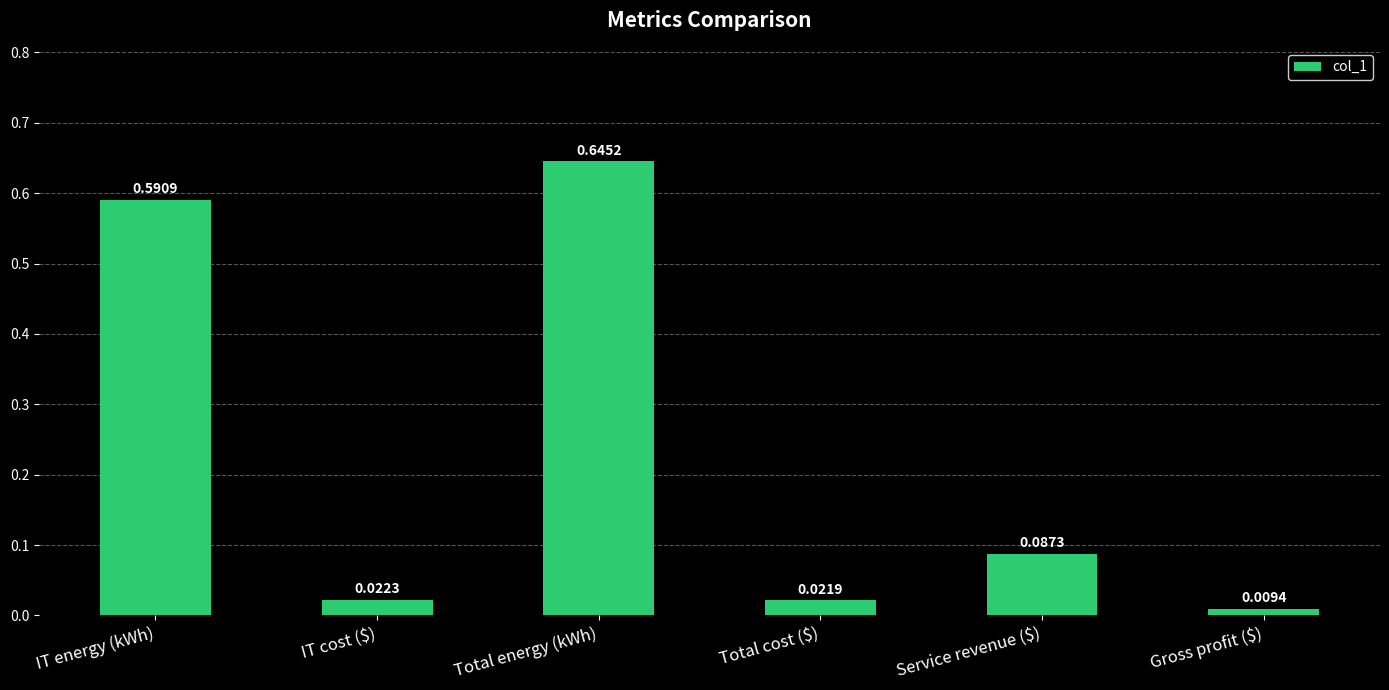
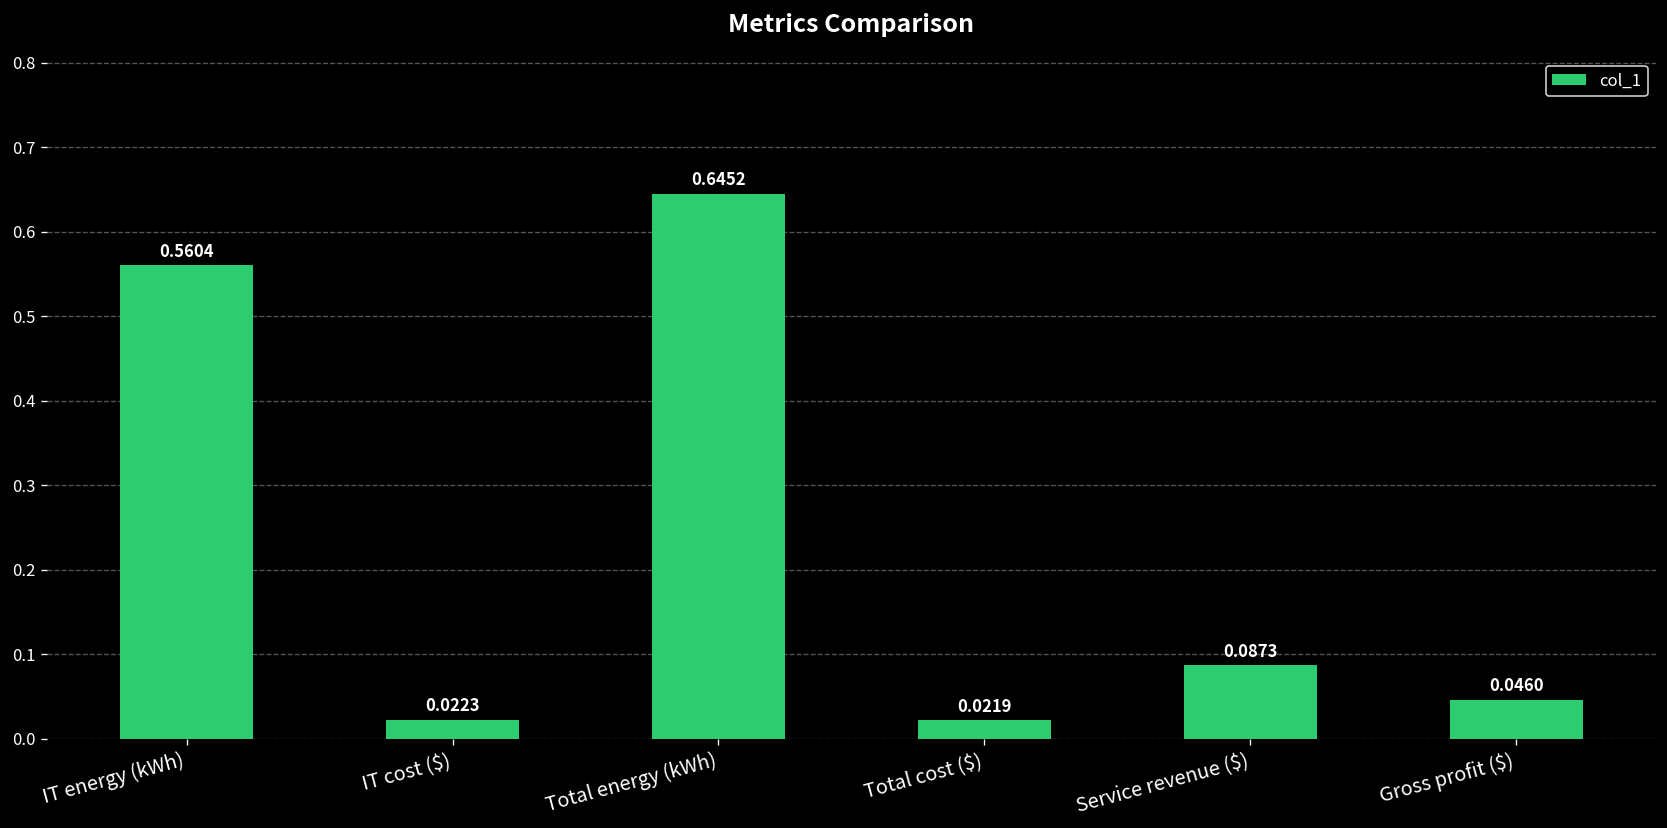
IT energy (kWh): 0.5909 -> 0.5604
Gross profit ($): 0.0094 -> 0.0460
